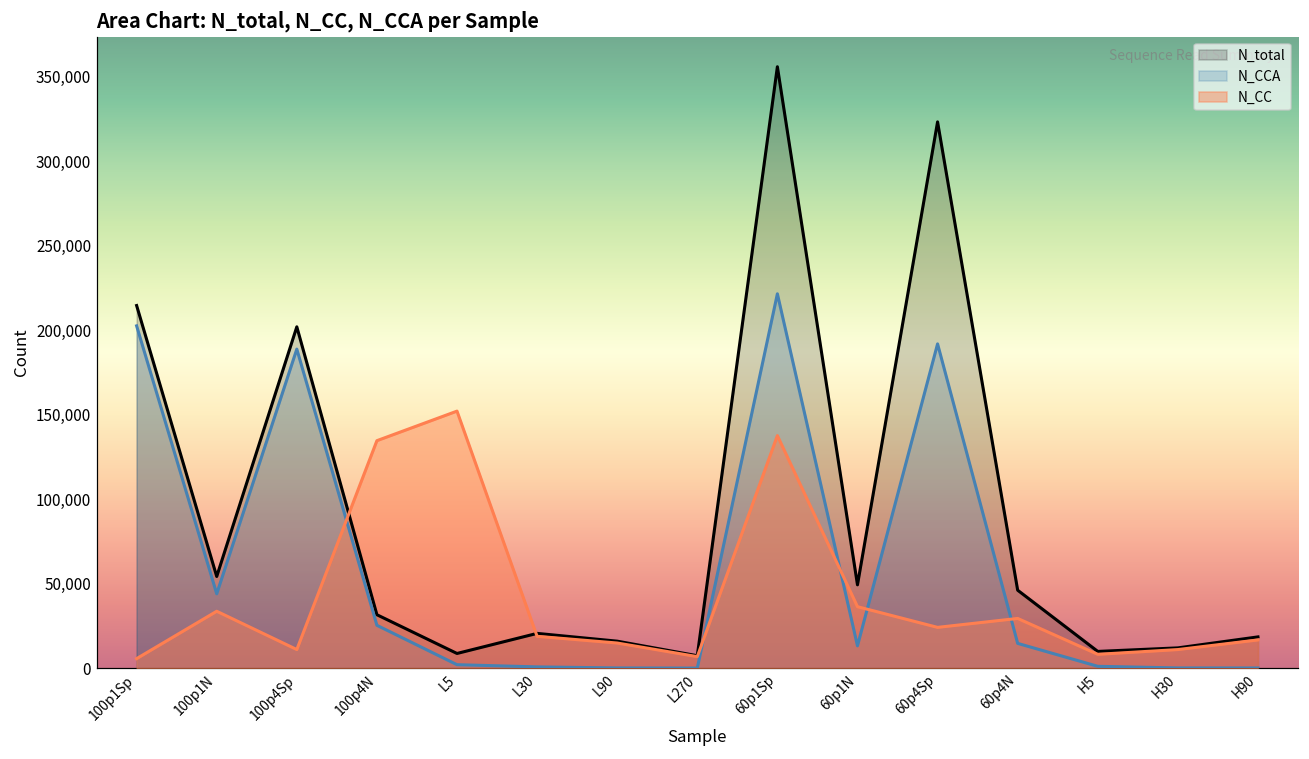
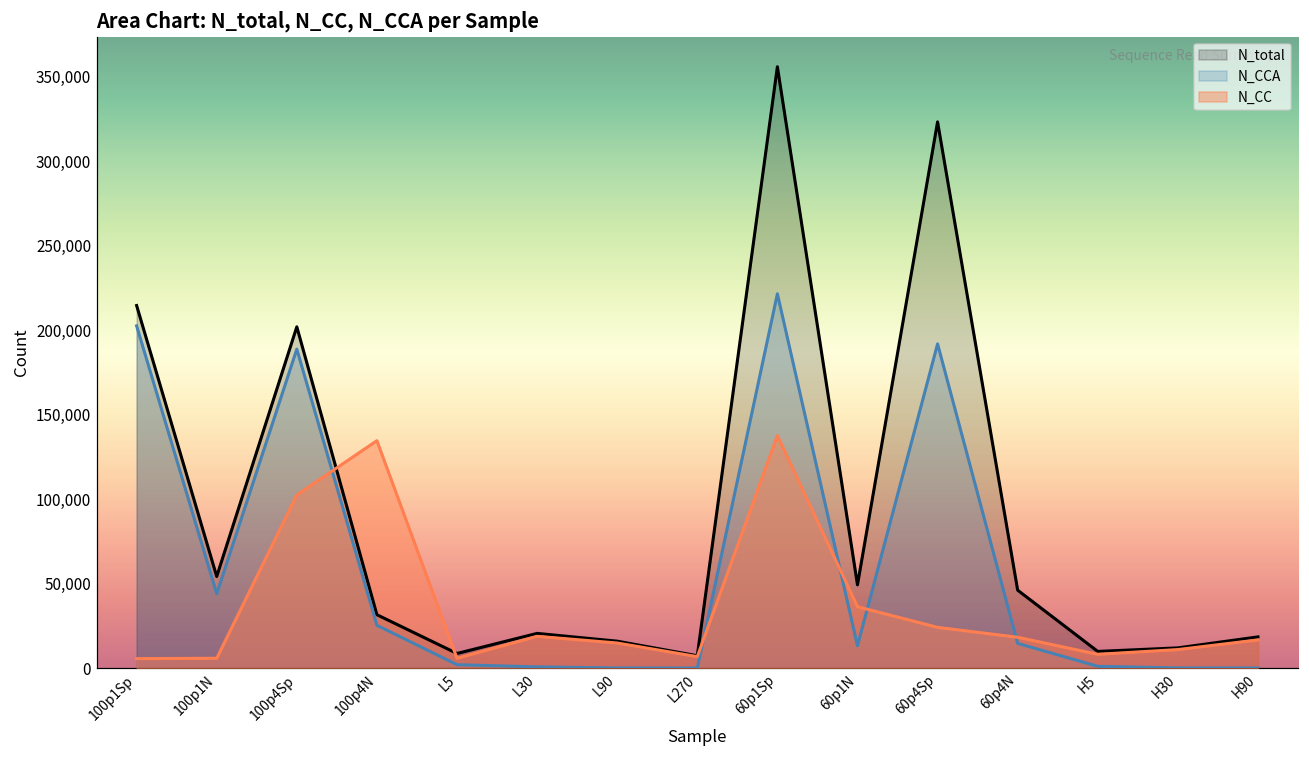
N_CC, 100p1N: 34,000 -> 6,000
N_CC, 100p4Sp: 11,000 -> 103,000
N_CC, L5: 152,000 -> 6,000
N_CC, 60p4N: 29,000 -> 18,000
